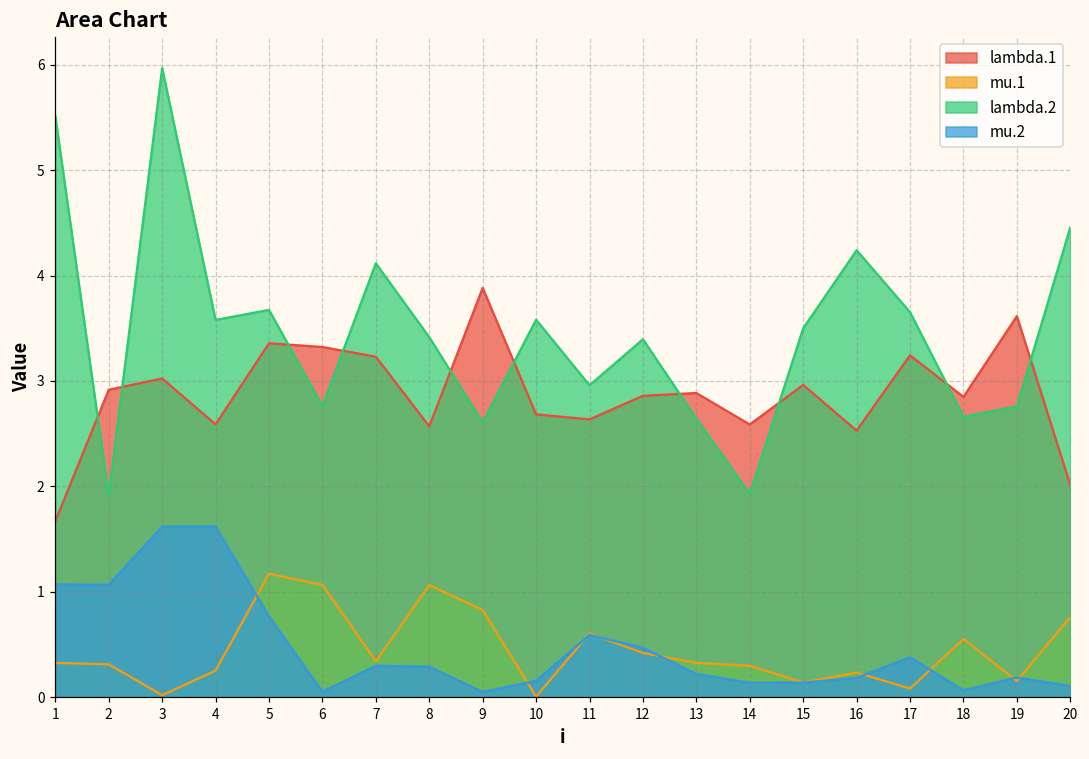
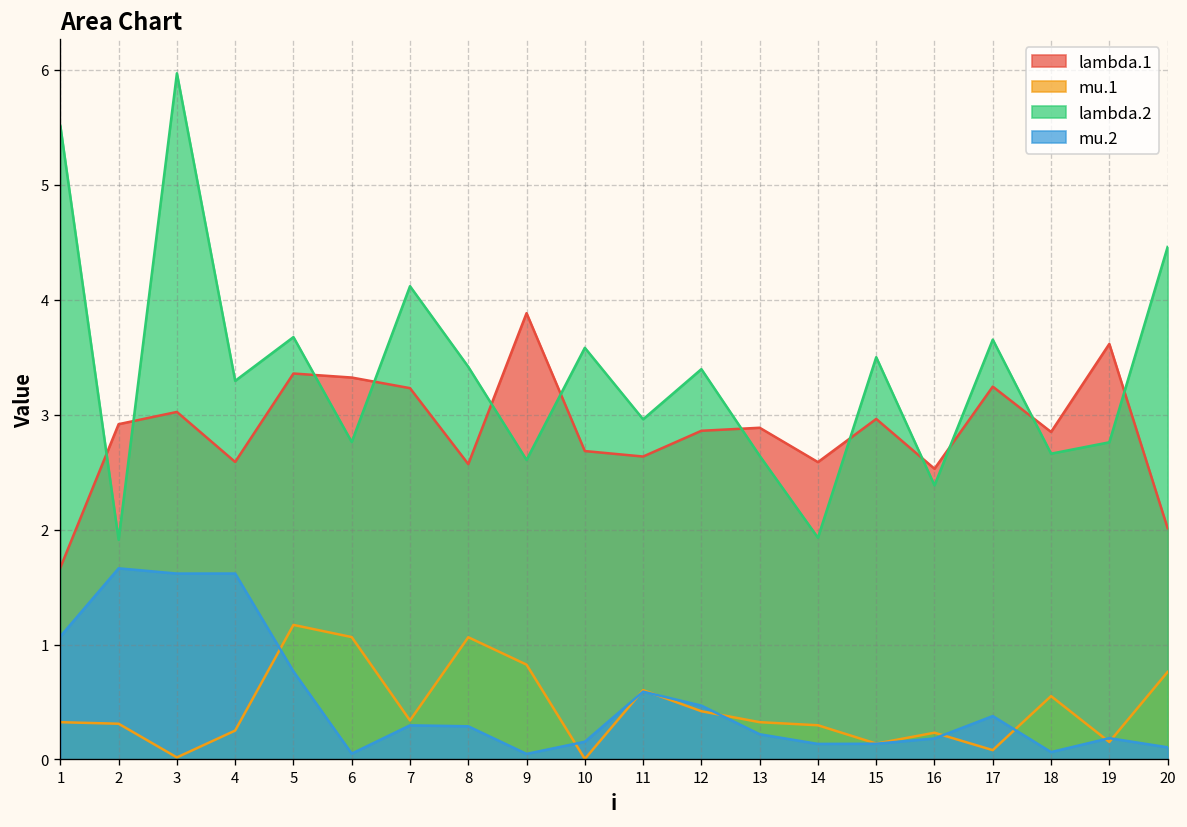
mu.2, 2: 1.1 -> 1.7
lambda.2, 4: 3.6 -> 3.3
lambda.2, 16: 4.2 -> 2.4
